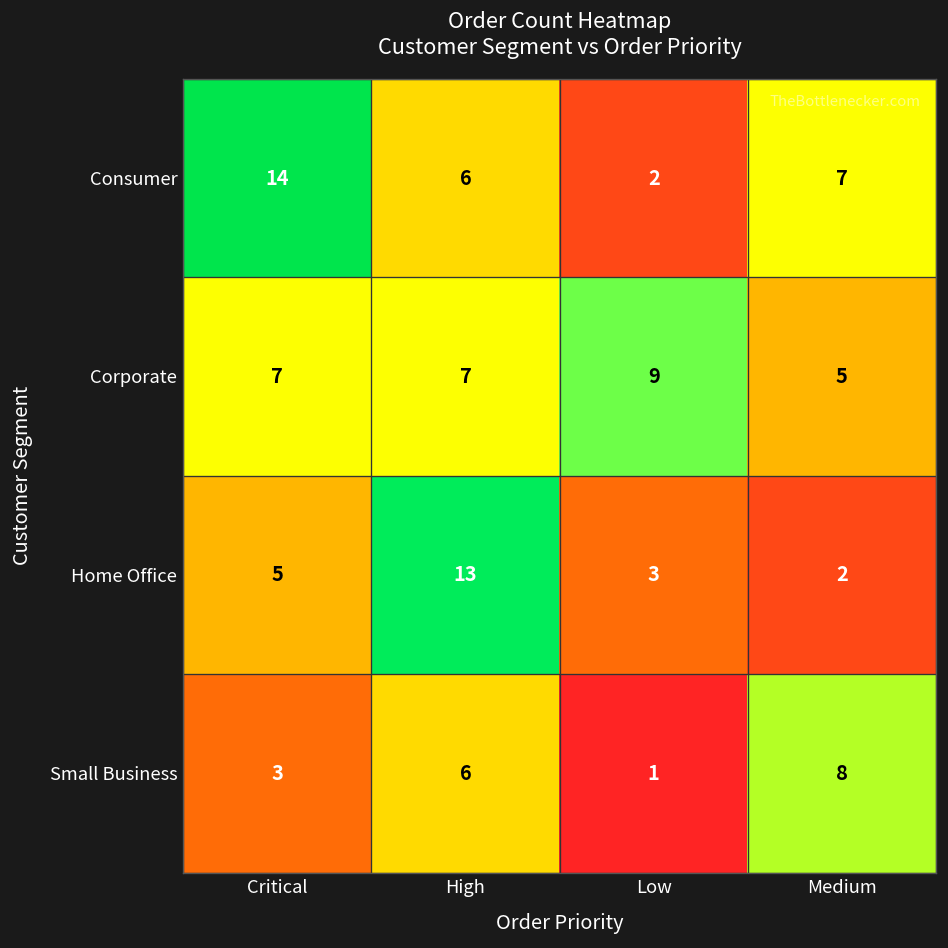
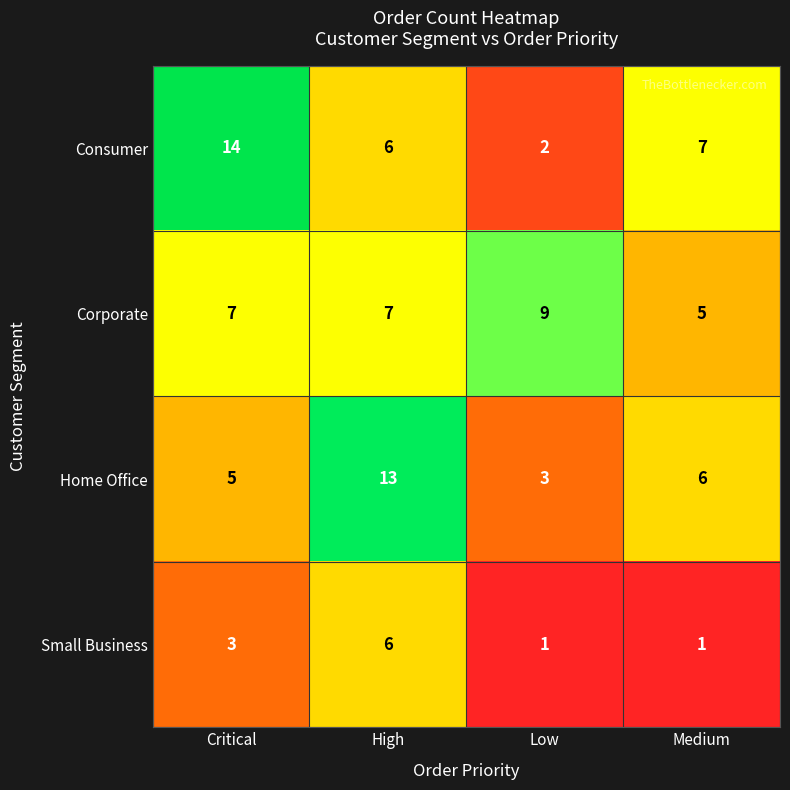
Home Office, Medium: 2 -> 6
Small Business, Medium: 8 -> 1
